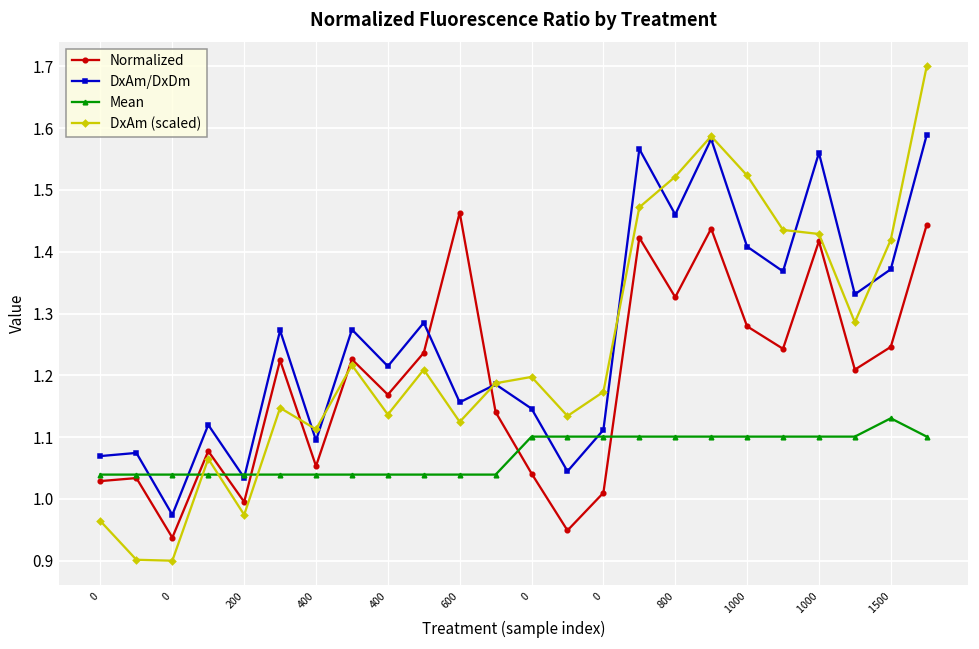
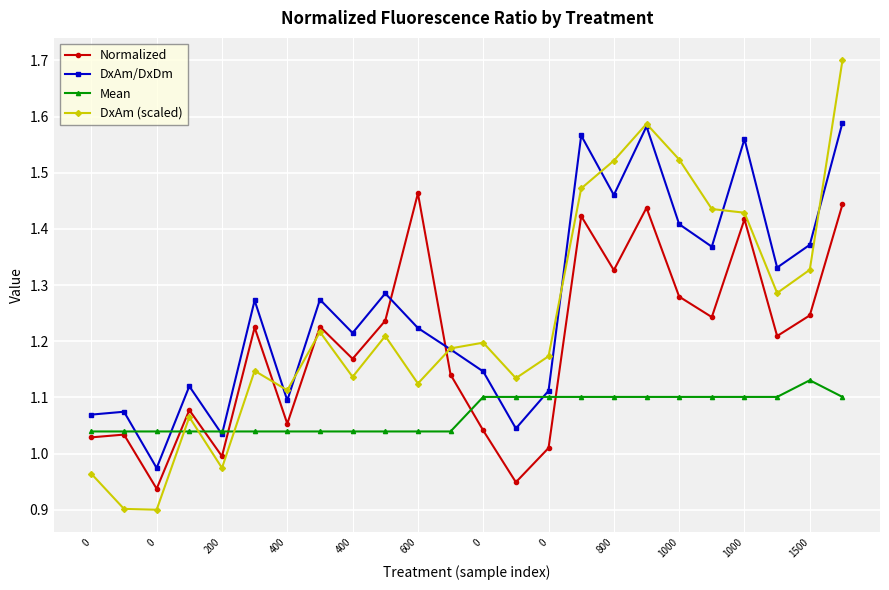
DxAm/DxDm, 600: 1.16 -> 1.22
DxAm (scaled), 1500: 1.42 -> 1.33
